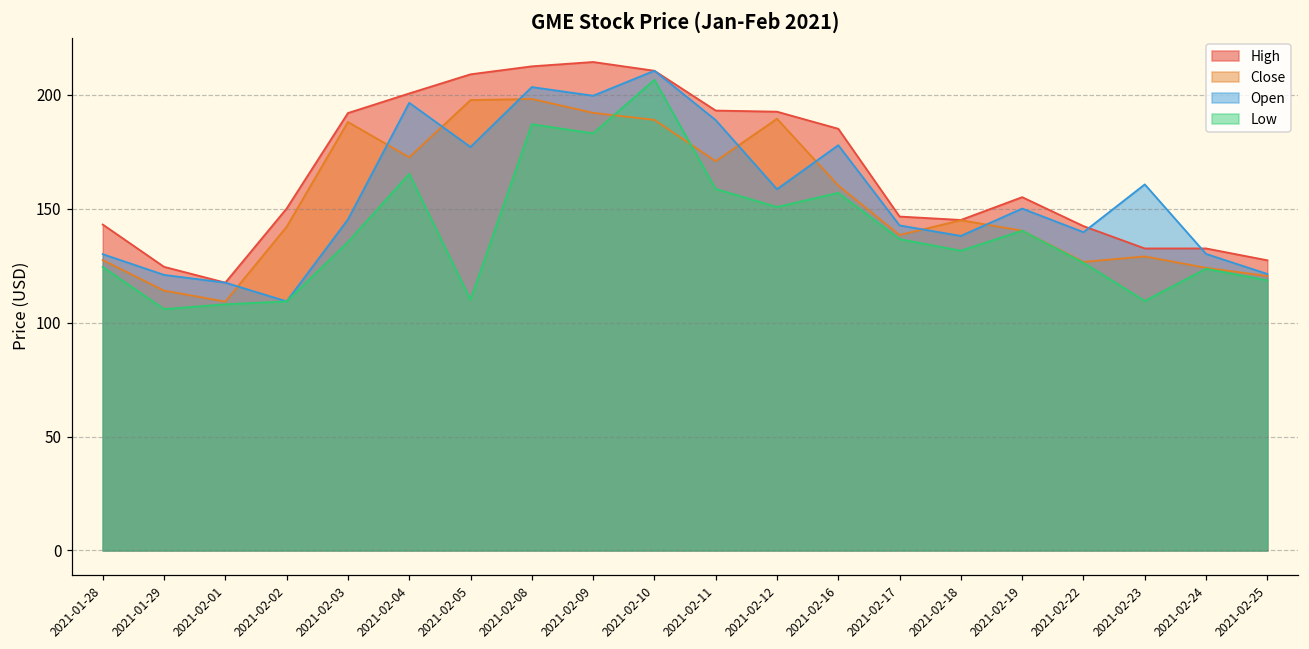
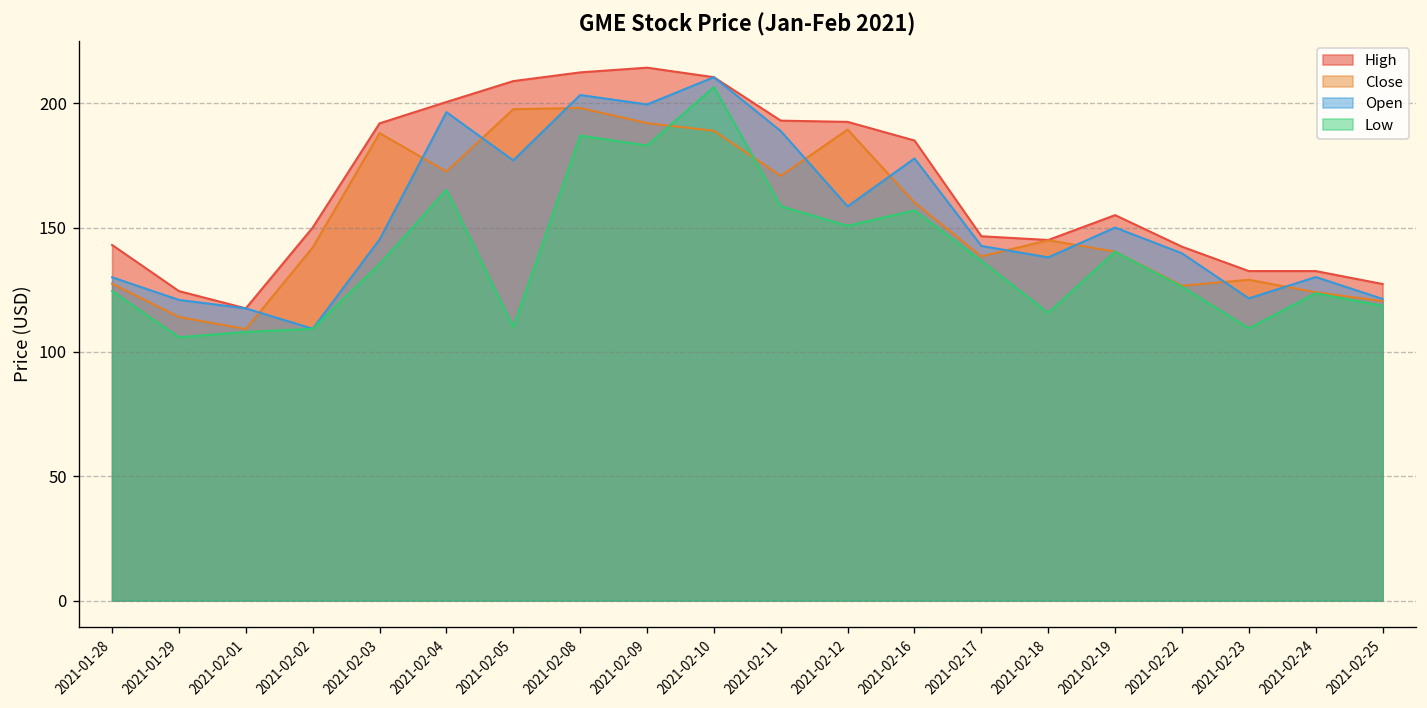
Low, 2021-02-18: 132 -> 116
Open, 2021-02-23: 161 -> 122
